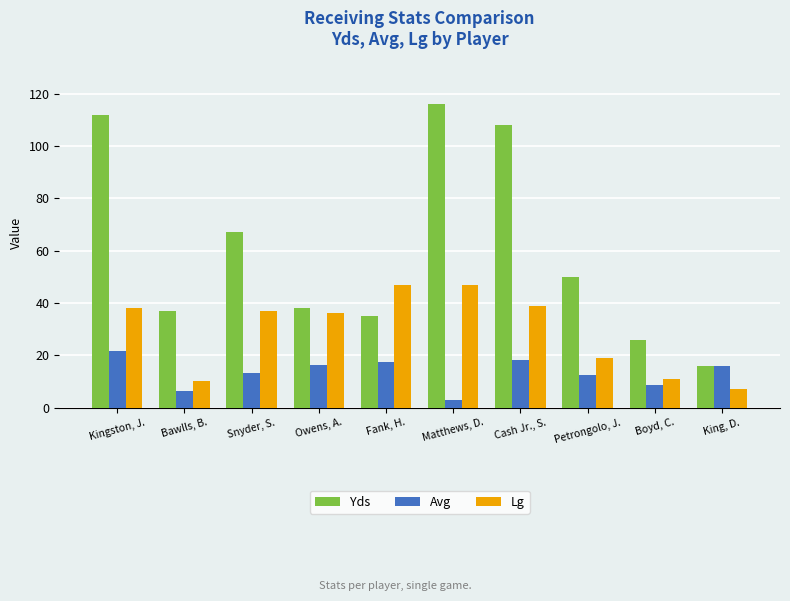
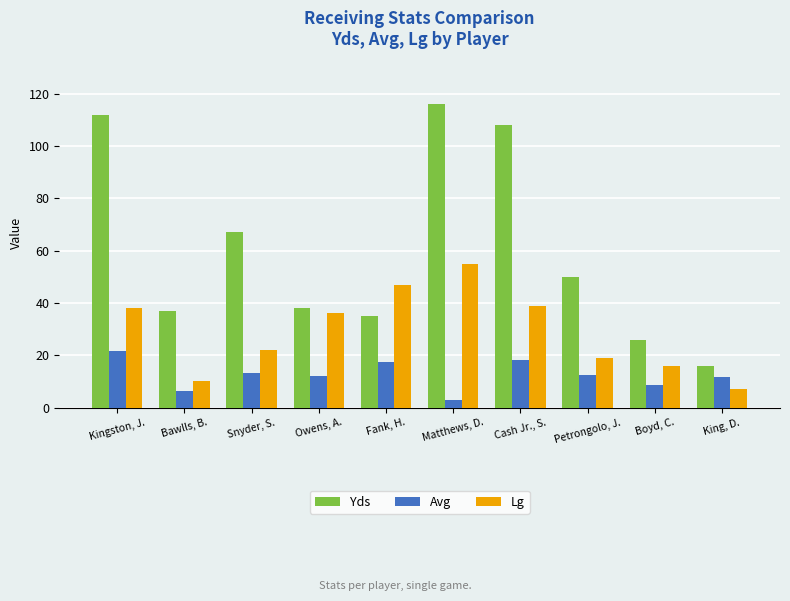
Lg, Snyder, S.: 37 -> 22
Avg, Owens, A.: 16 -> 12
Lg, Matthews, D.: 47 -> 55
Lg, Boyd, C.: 11 -> 16
Avg, King, D.: 16 -> 12
